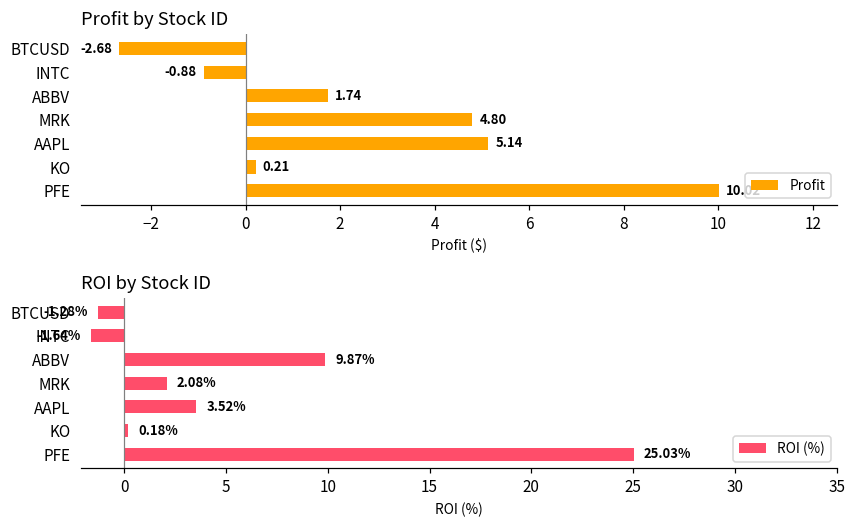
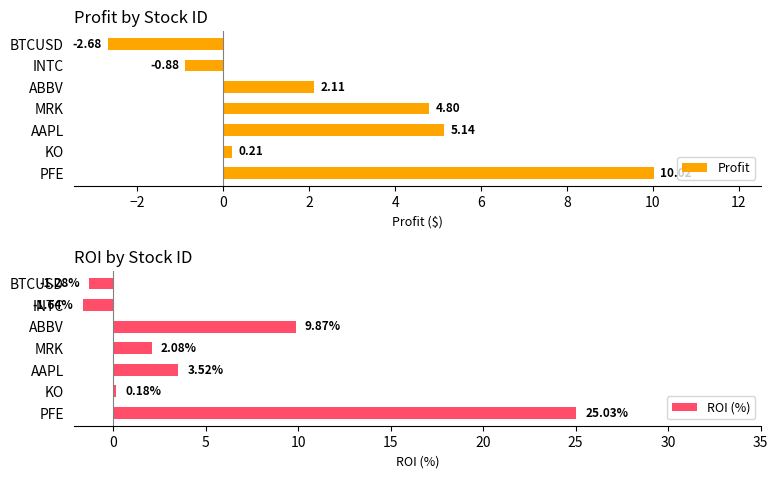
Profit by Stock ID, ABBV: 1.74 -> 2.11
